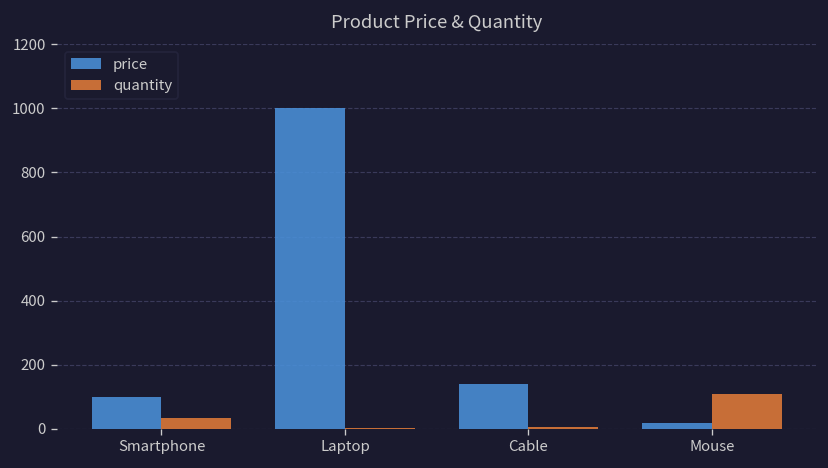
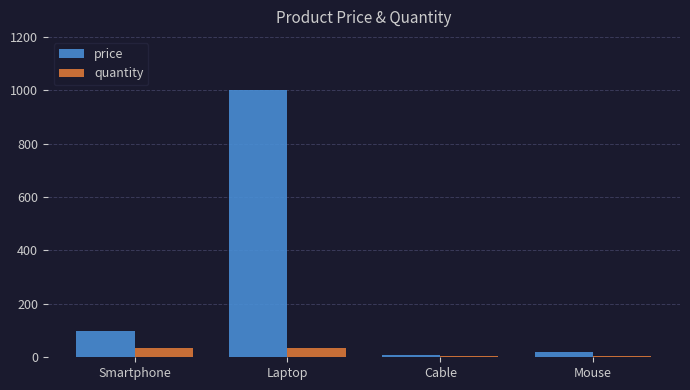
quantity, Laptop: 0 -> 40
price, Cable: 140 -> 10
quantity, Mouse: 110 -> 10
